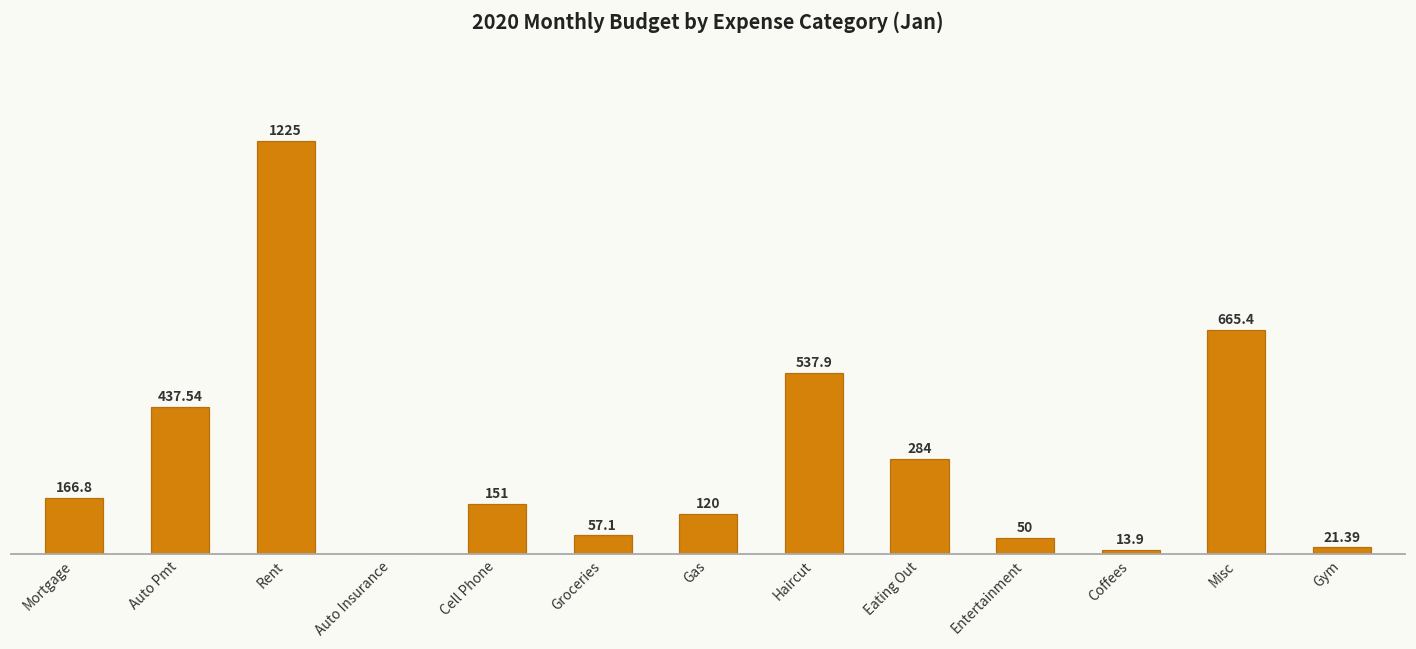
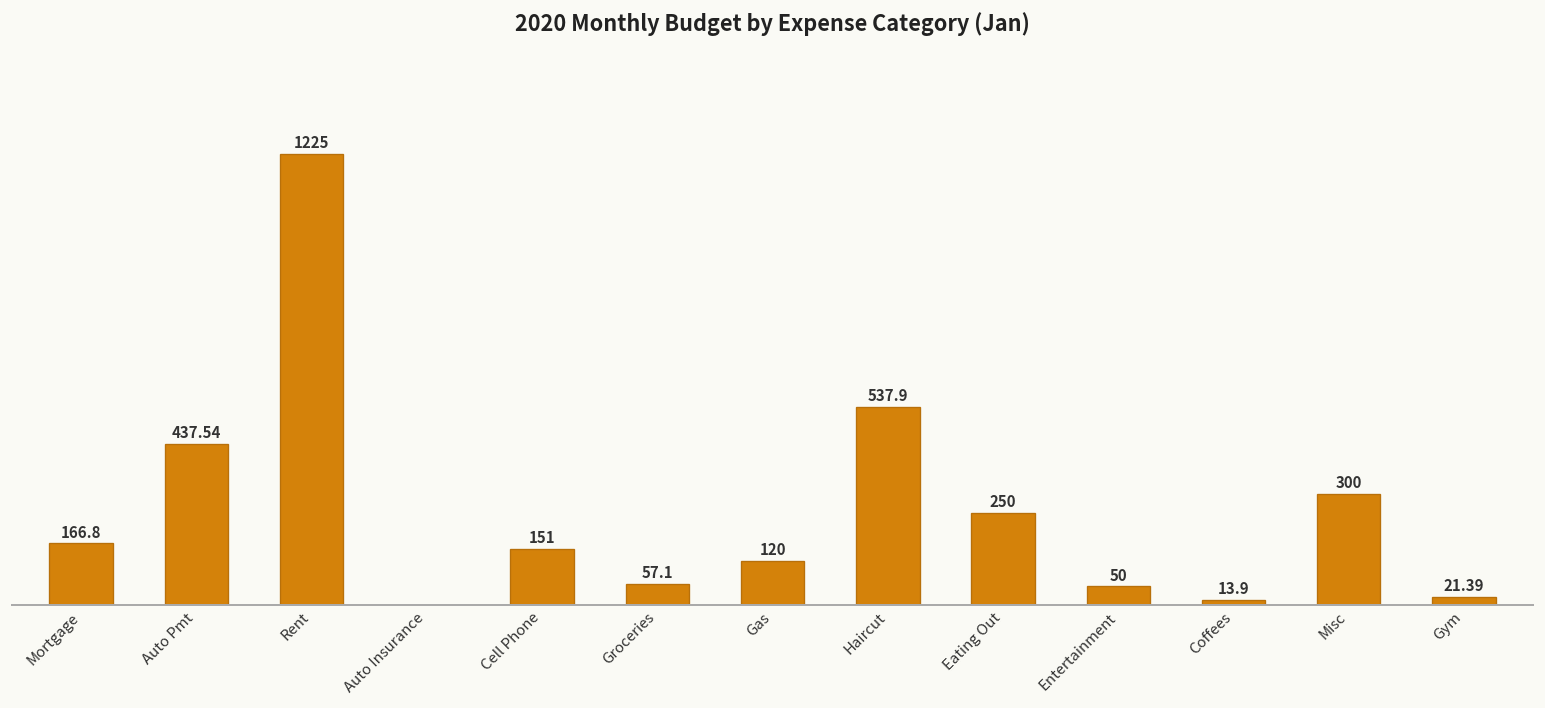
Eating Out: 284 -> 250
Misc: 665.4 -> 300
